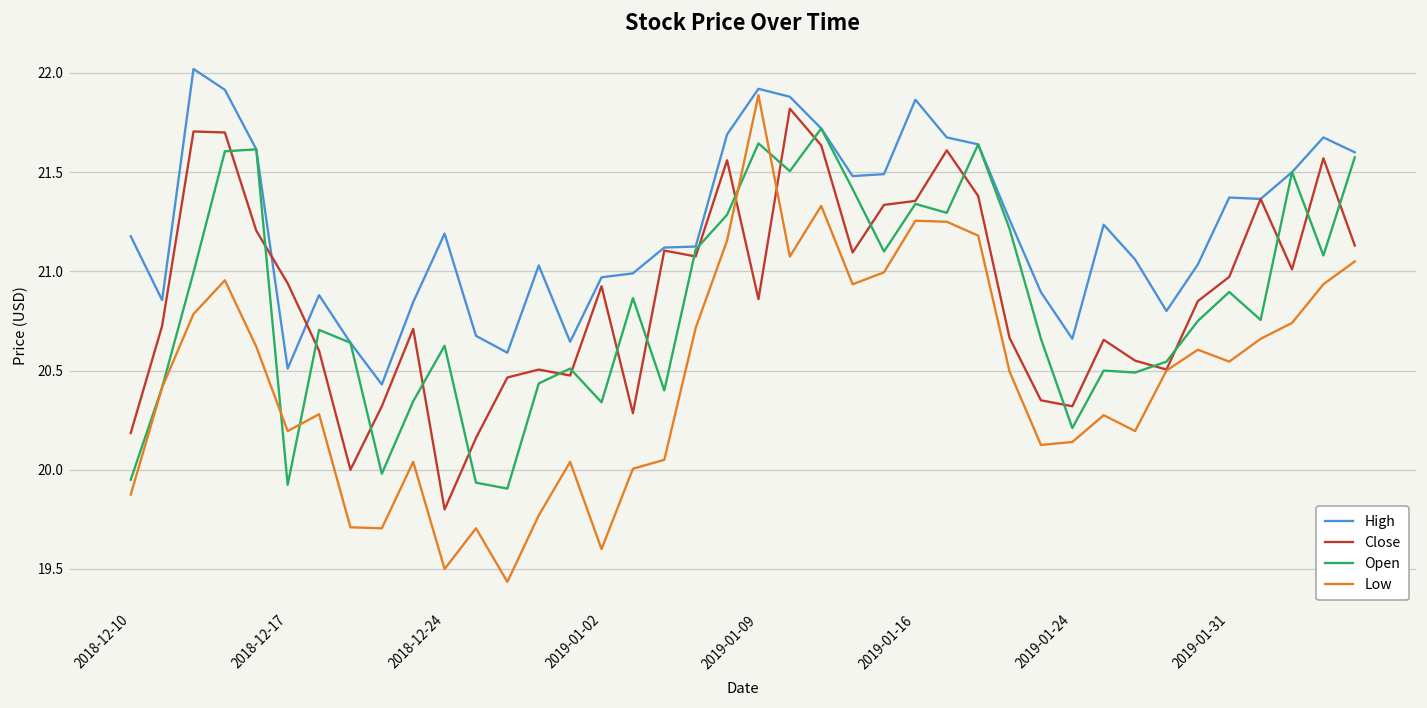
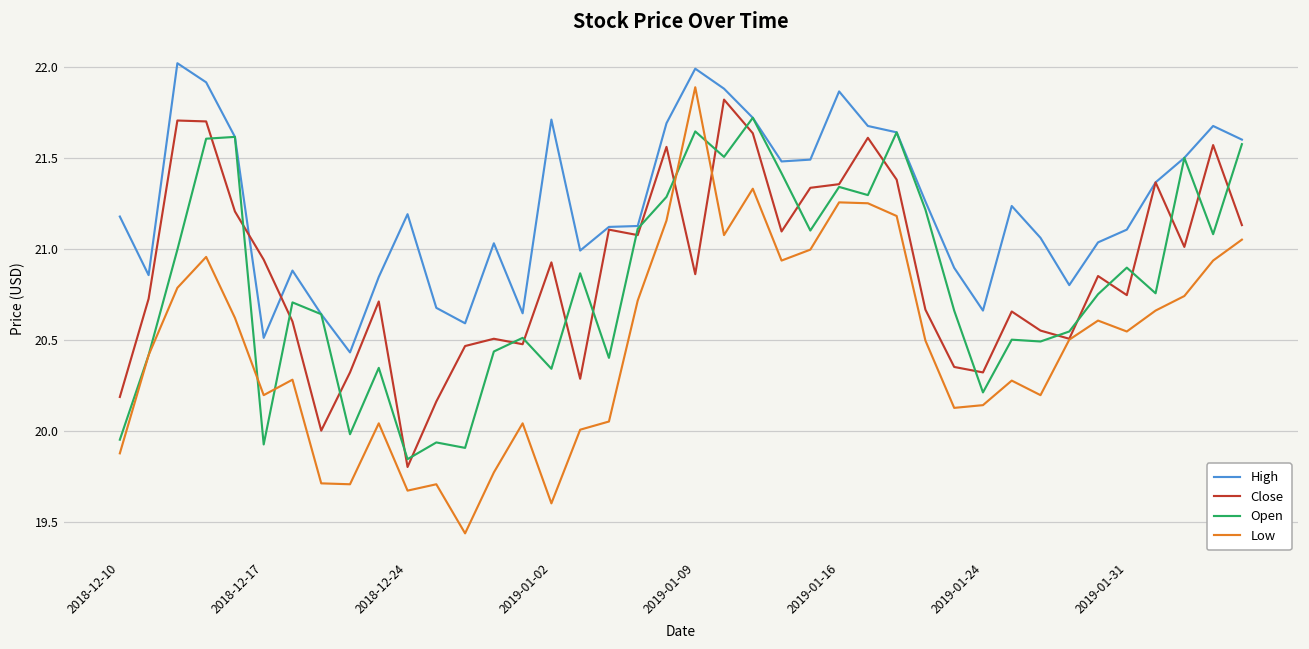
Open, 2018-12-24: 20.63 -> 19.84
Low, 2018-12-24: 19.50 -> 19.67
High, 2019-01-02: 20.97 -> 21.71
High, 2019-01-09: 21.92 -> 21.99
High, 2019-01-31: 21.37 -> 21.11
Close, 2019-01-31: 20.97 -> 20.75
